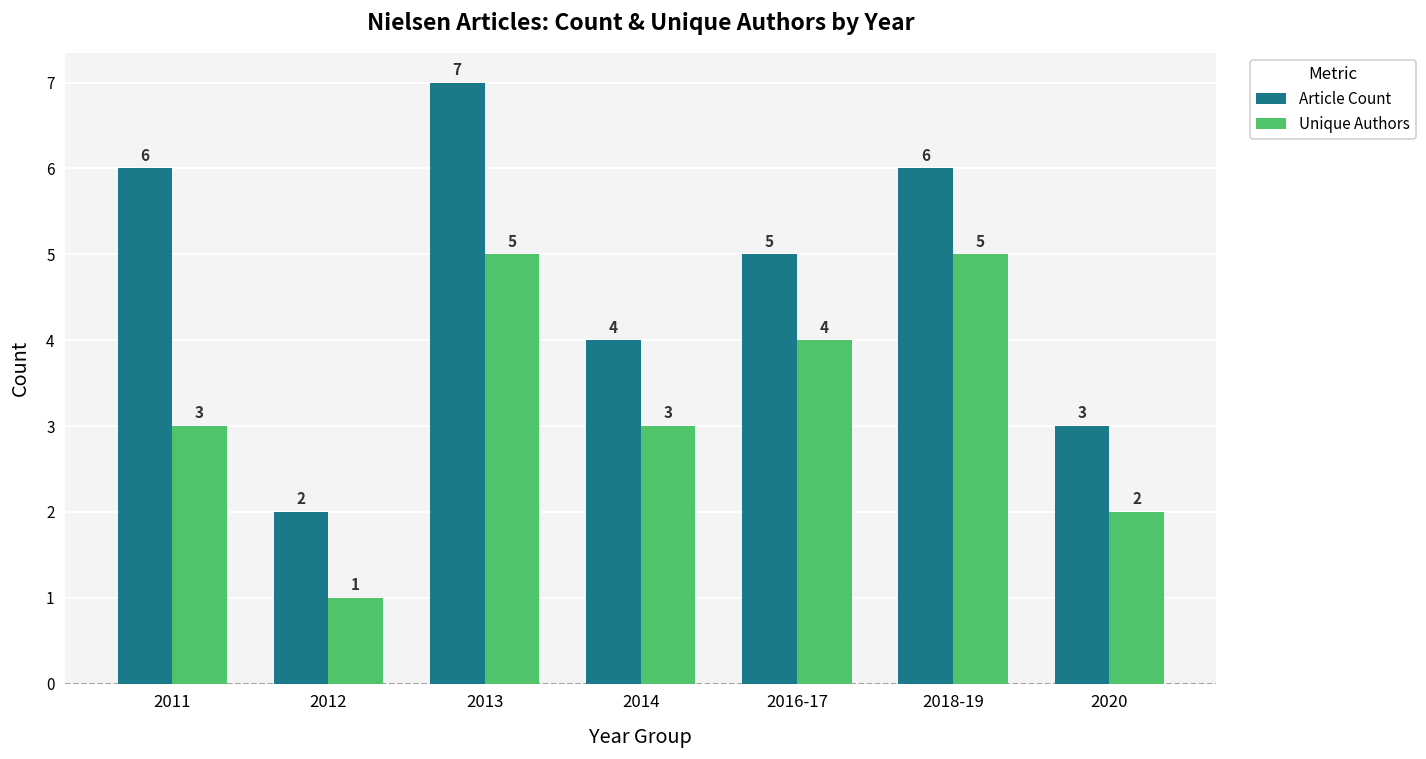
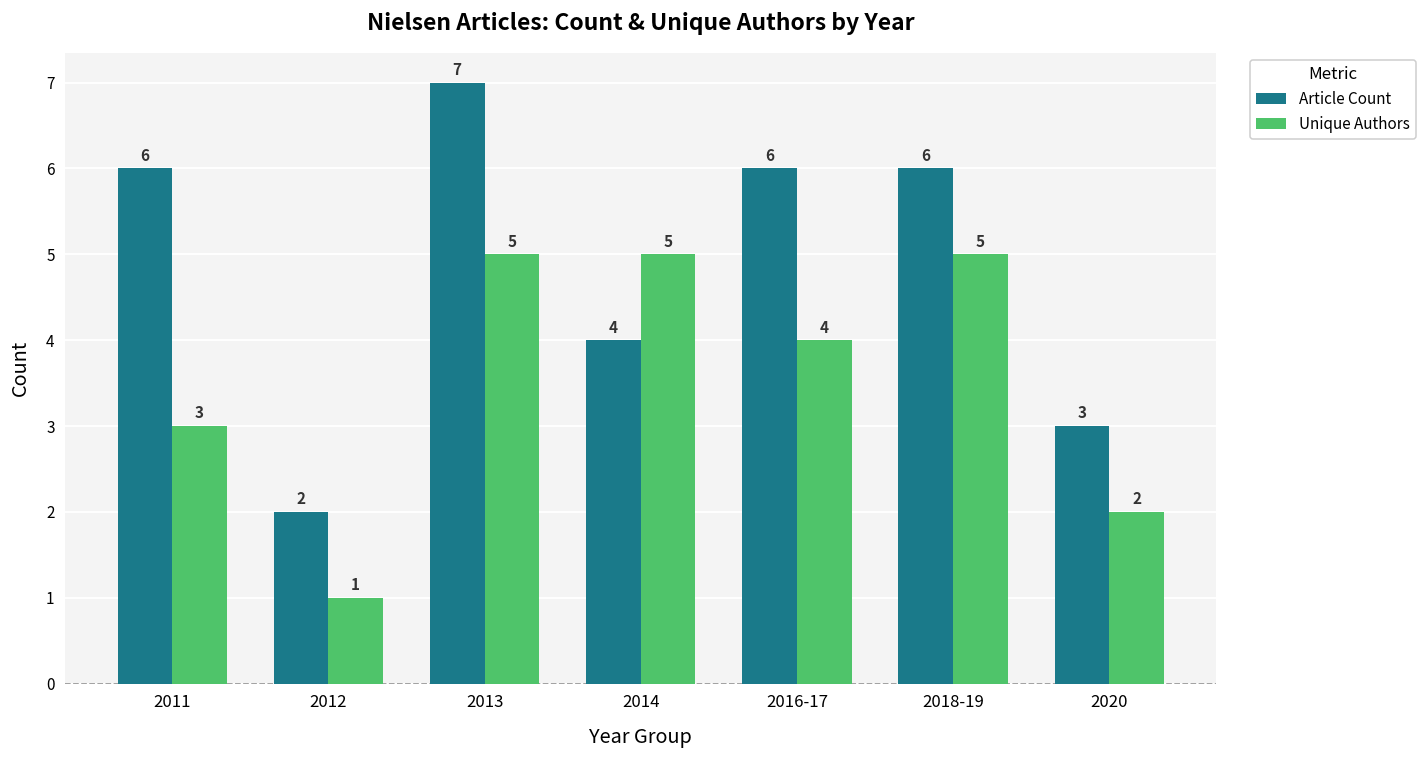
Unique Authors, 2014: 3 -> 5
Article Count, 2016-17: 5 -> 6
